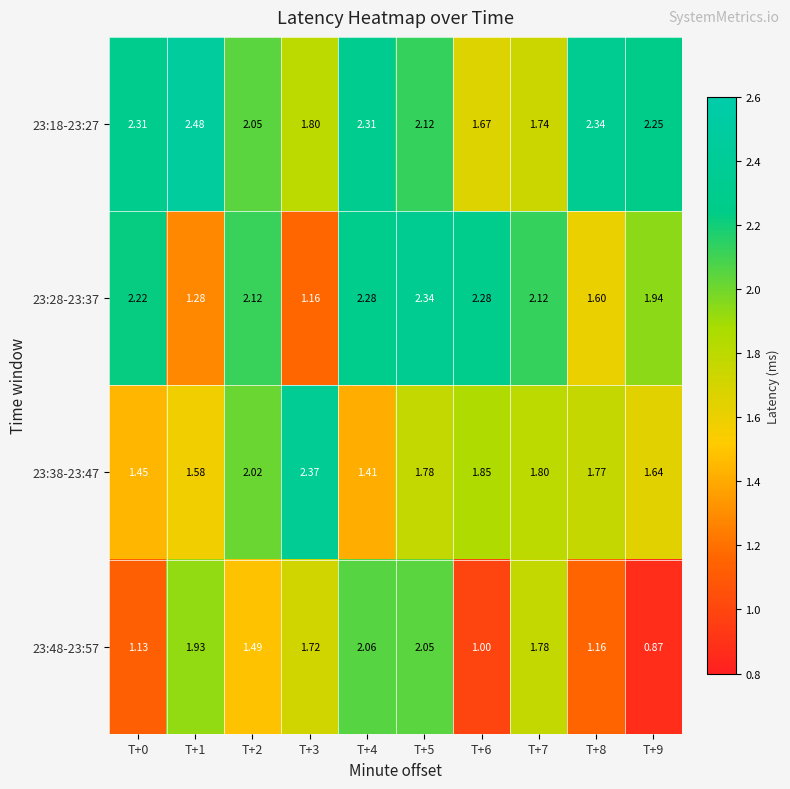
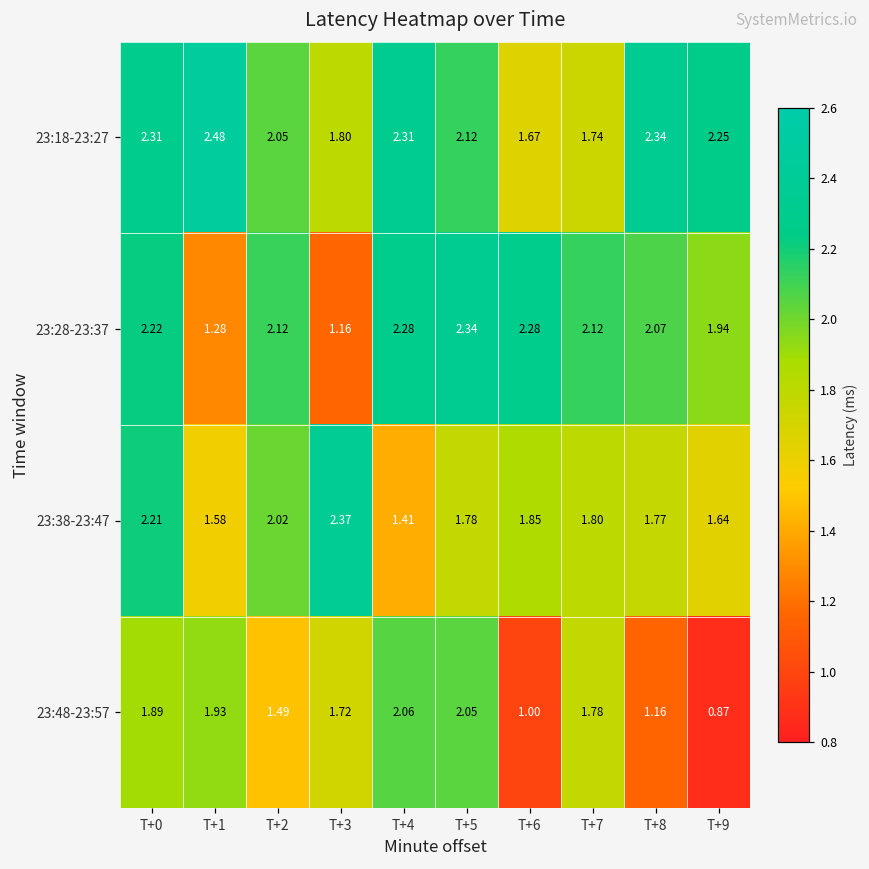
23:28-23:37, T+8: 1.60 -> 2.07
23:38-23:47, T+0: 1.45 -> 2.21
23:48-23:57, T+0: 1.13 -> 1.89
